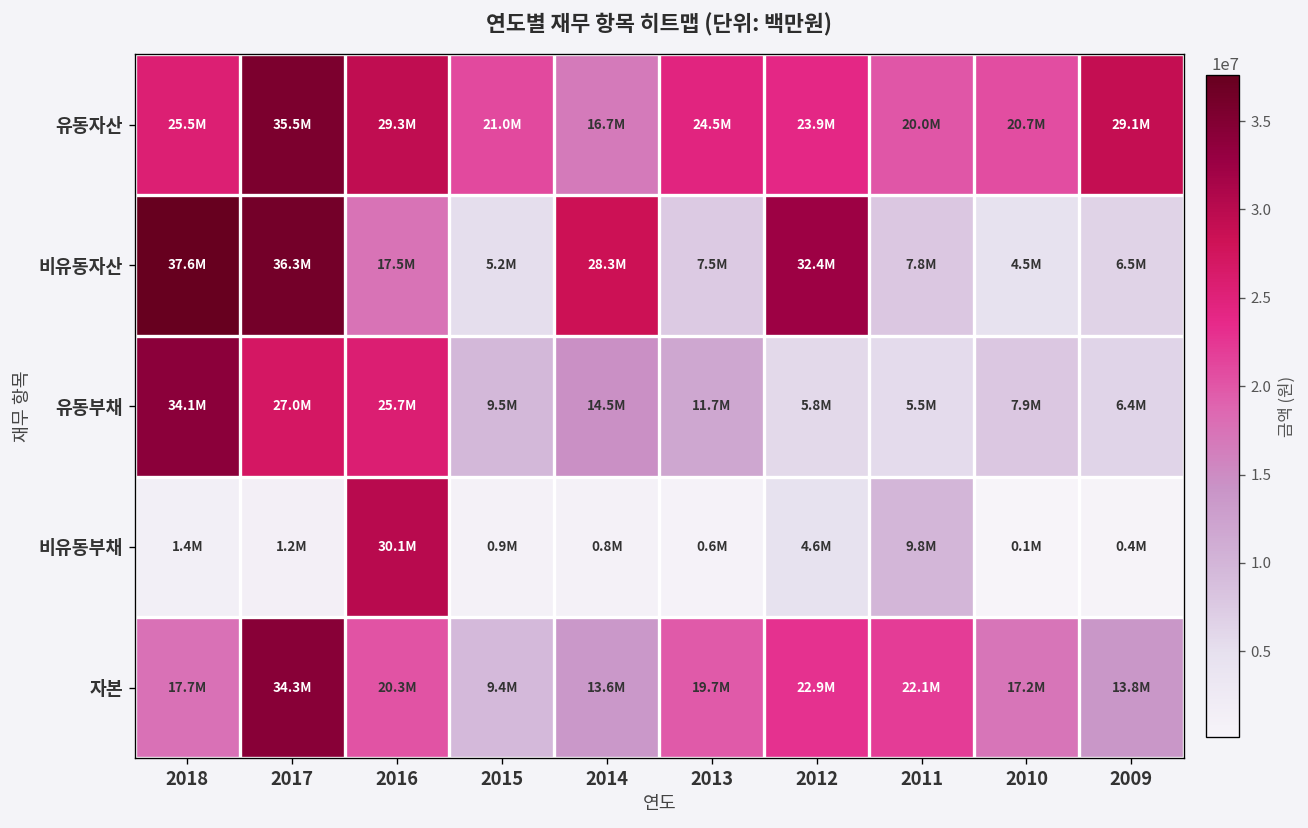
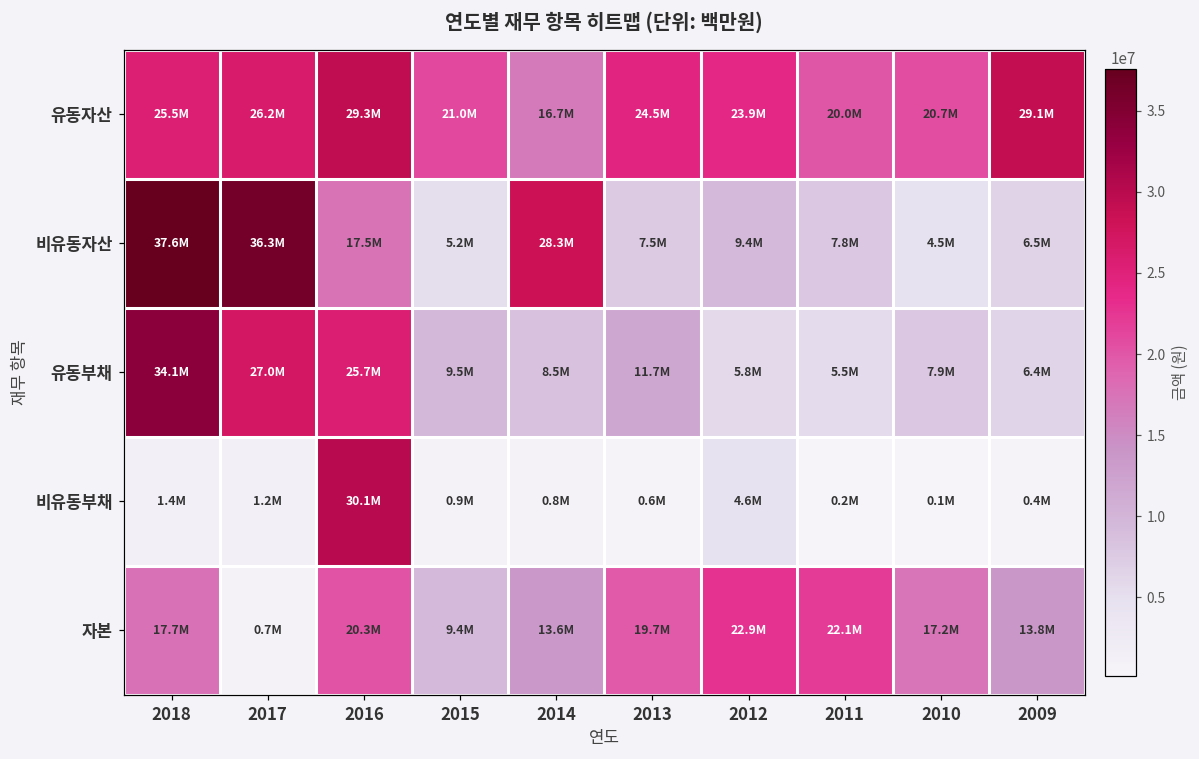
유동자산, 2017: 35.5M -> 26.2M
비유동자산, 2012: 32.4M -> 9.4M
유동부채, 2014: 14.5M -> 8.5M
비유동부채, 2011: 9.8M -> 0.2M
자본, 2017: 34.3M -> 0.7M
